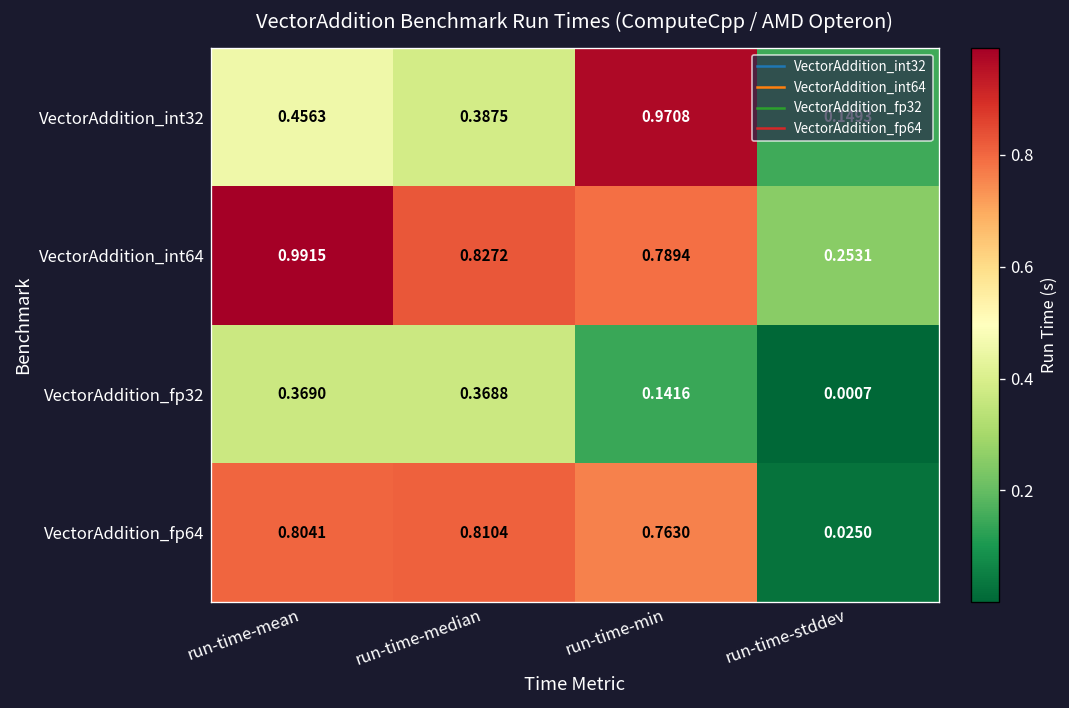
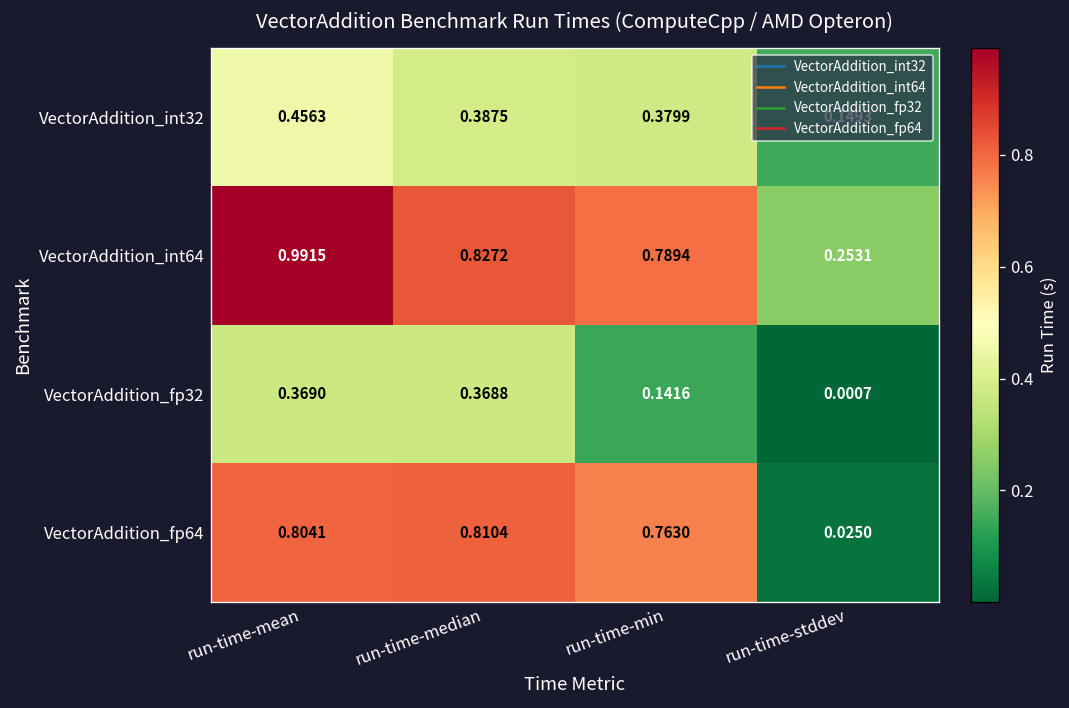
VectorAddition_int32, run-time-min: 0.9708 -> 0.3799
